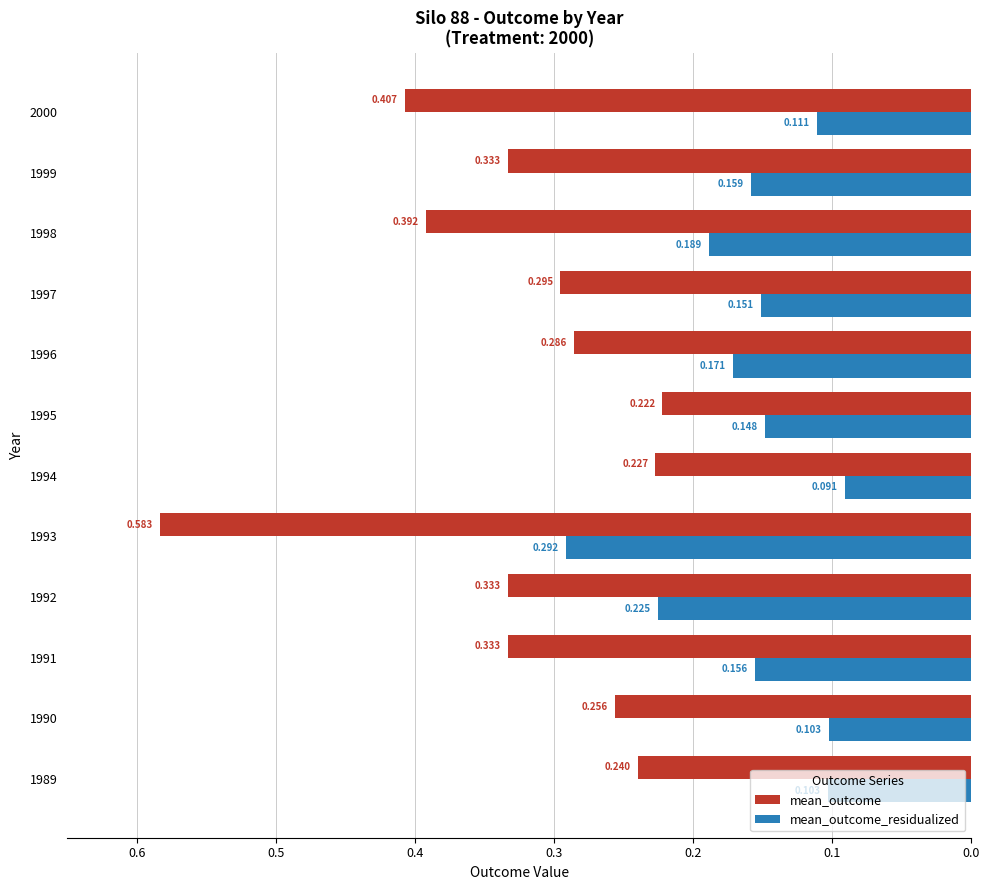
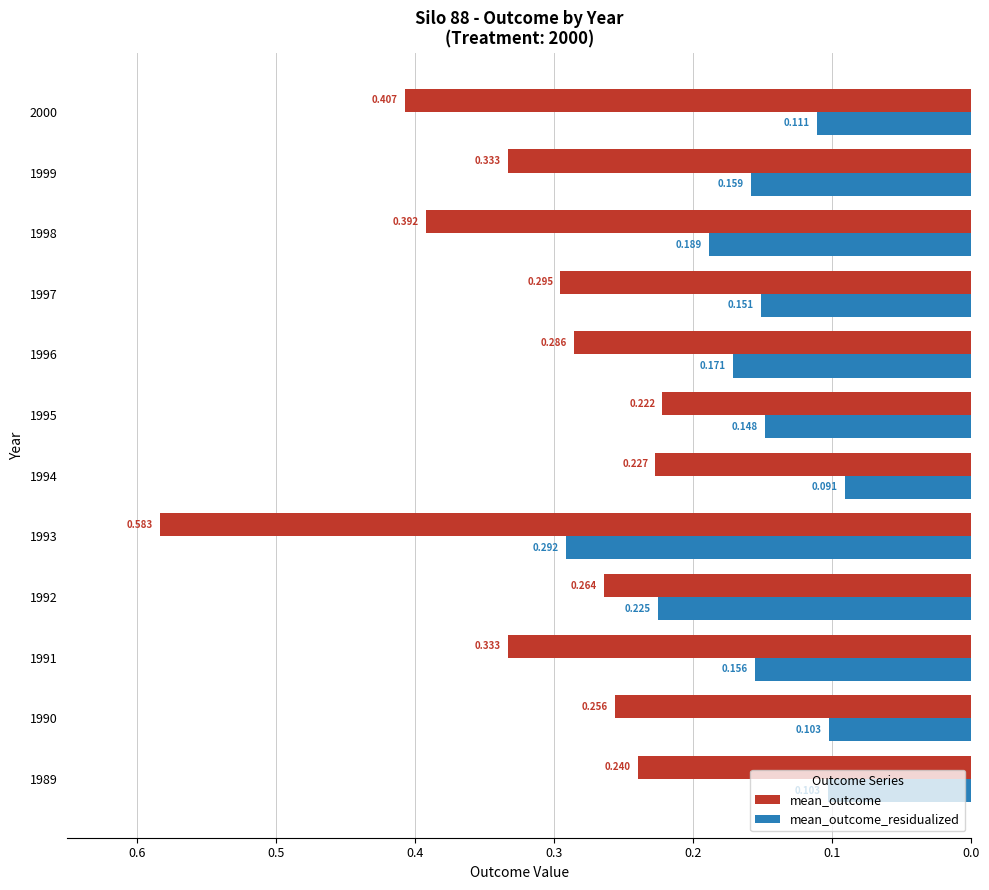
mean_outcome, 1992: 0.333 -> 0.264
